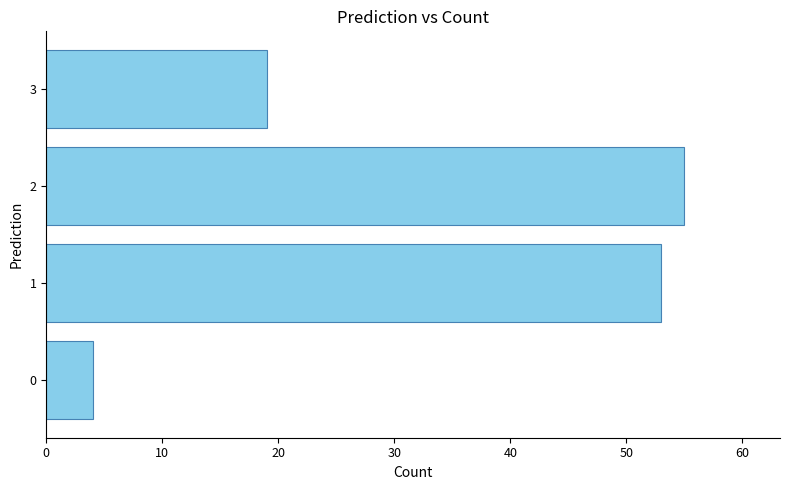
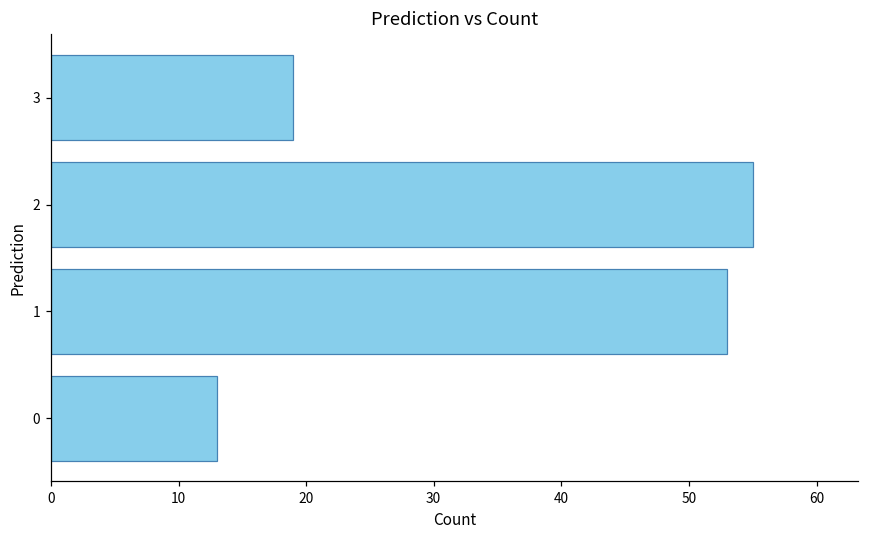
0: 4 -> 13
